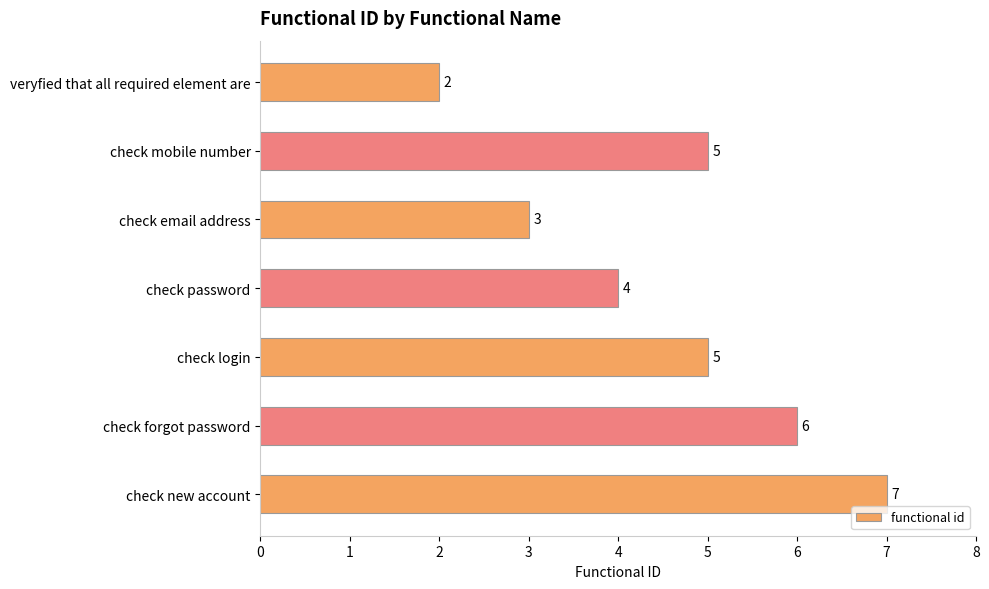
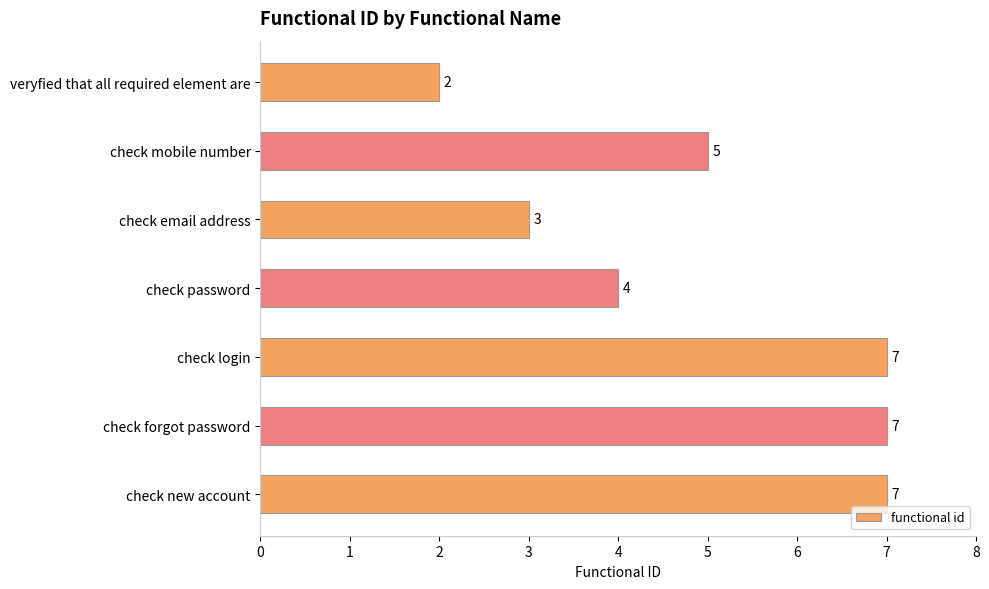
check login: 5 -> 7
check forgot password: 6 -> 7
